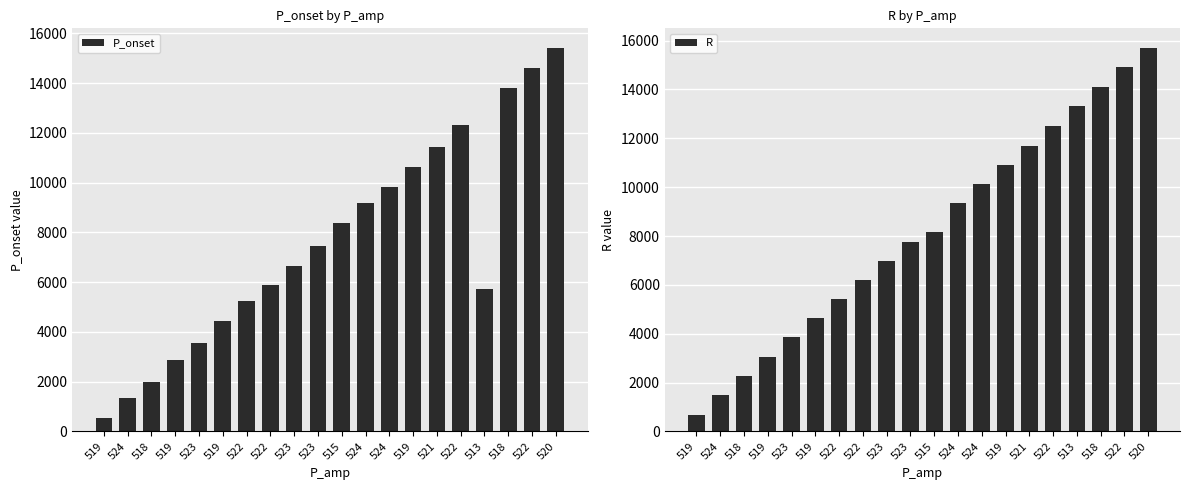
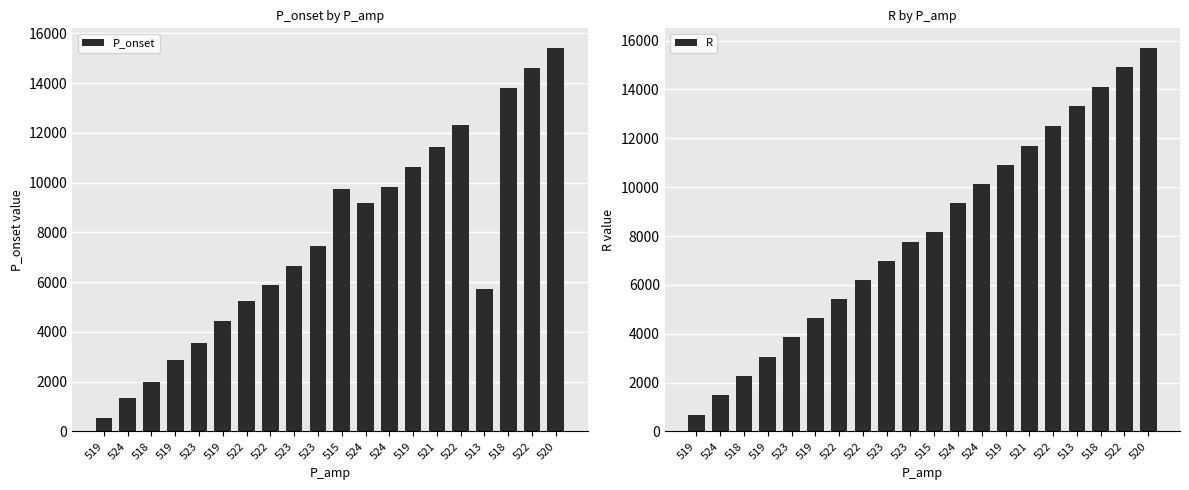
P_onset by P_amp, 515: 8400 -> 9800
